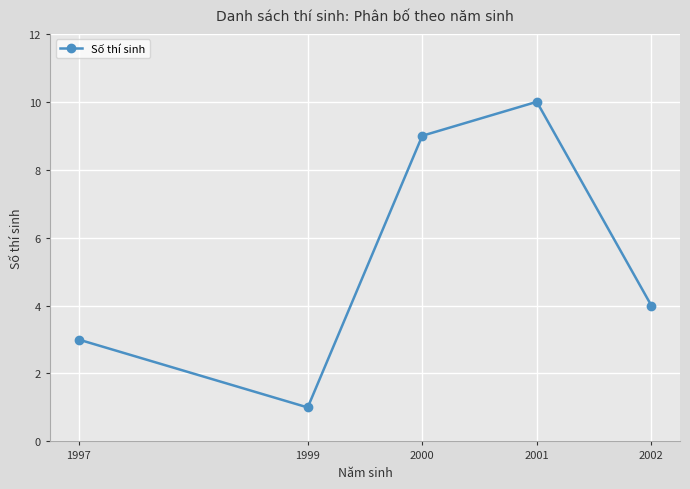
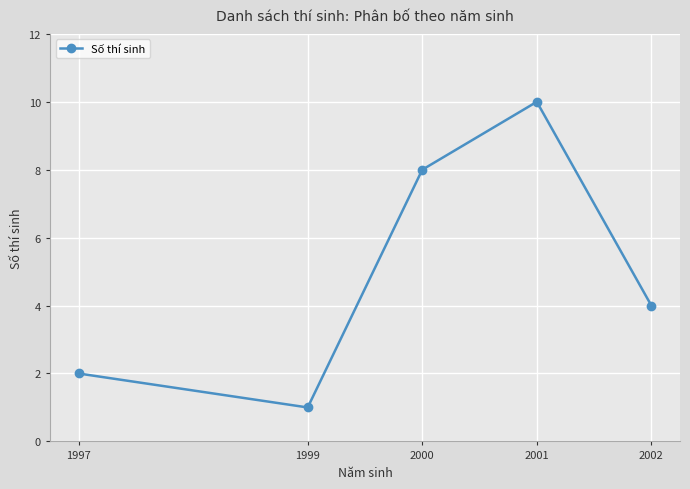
1997: 3 -> 2
2000: 9 -> 8
